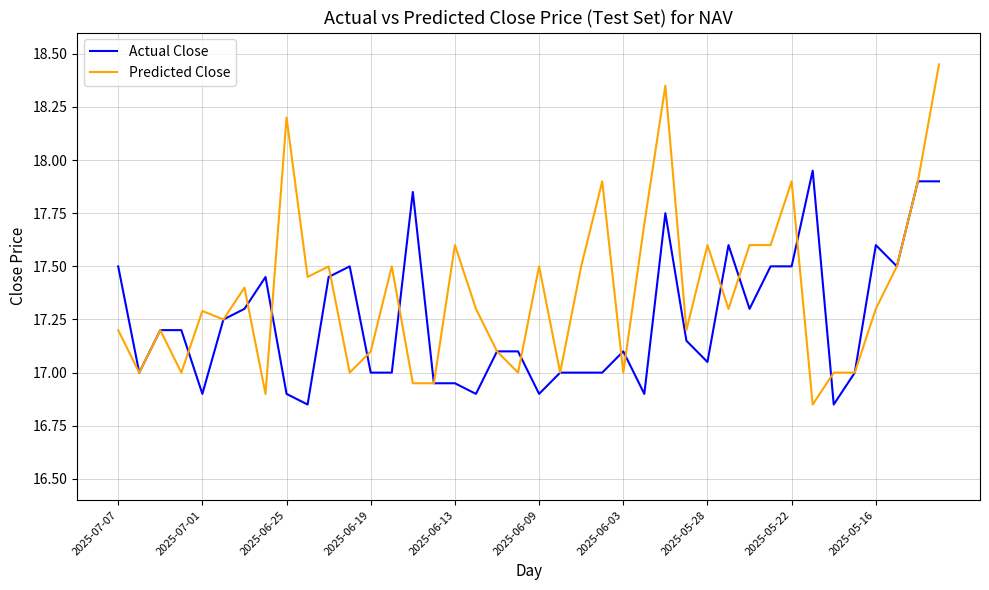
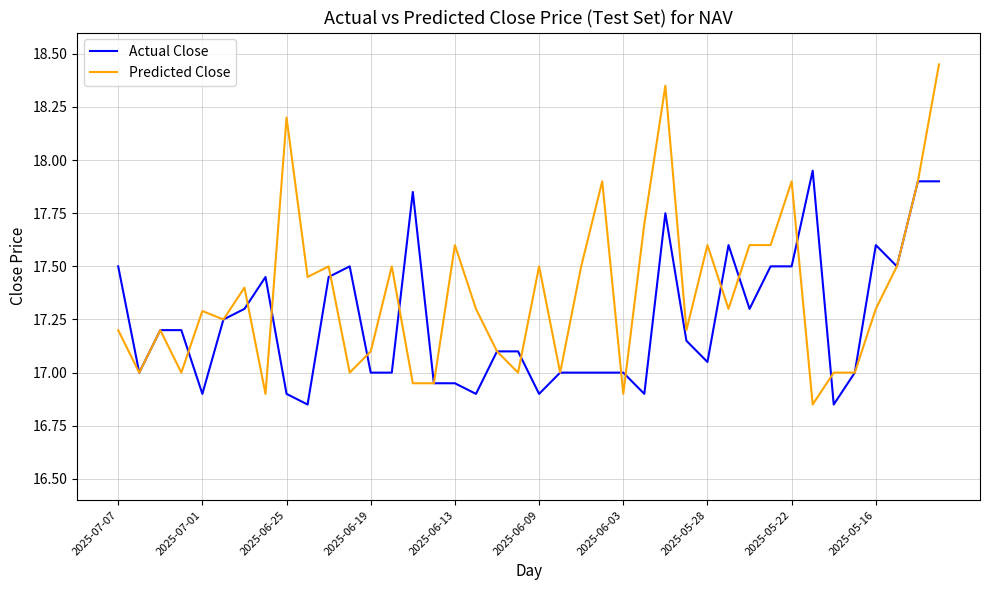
Actual Close, 2025-06-03: 17.1 -> 17.0
Predicted Close, 2025-06-03: 17.0 -> 16.9
